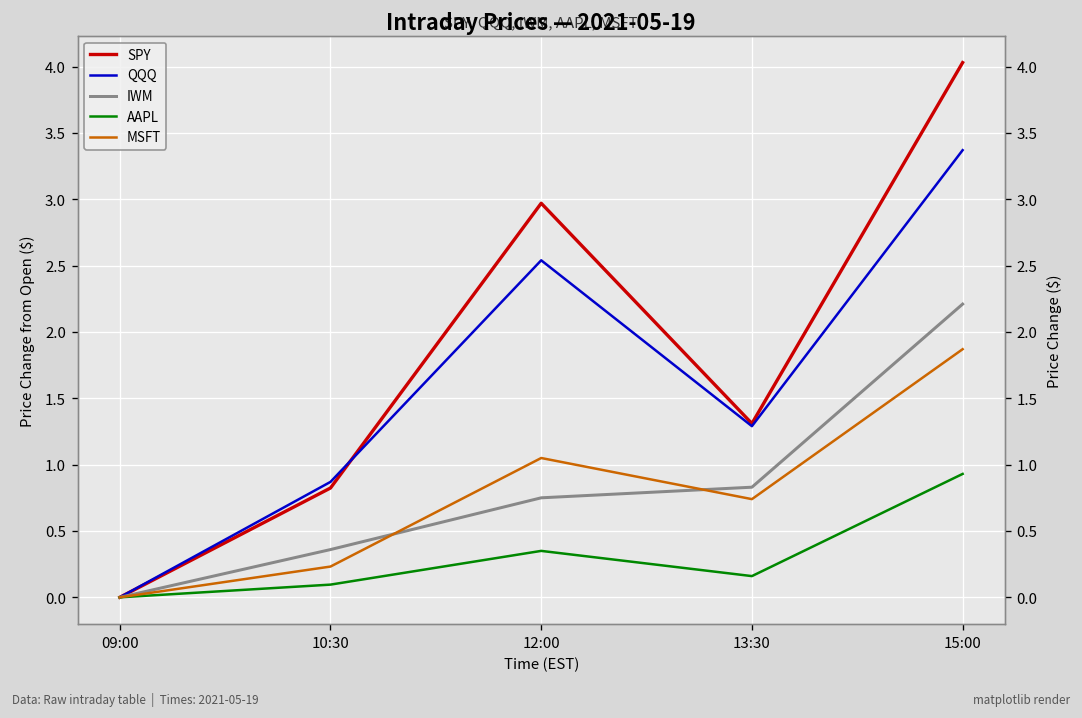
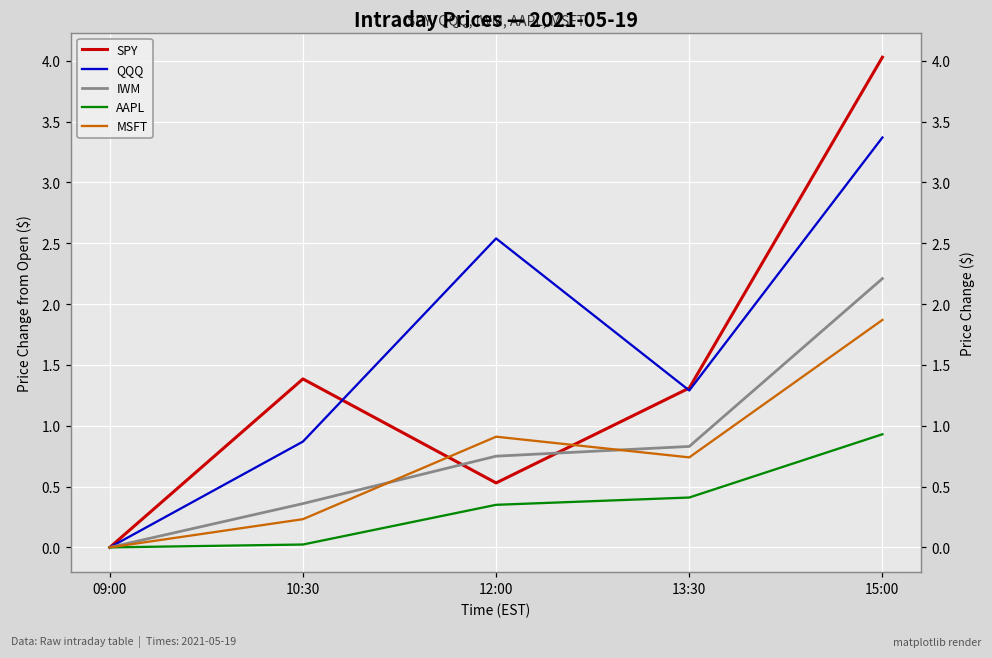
SPY, 10:30: 0.82 -> 1.38
AAPL, 10:30: 0.10 -> 0.02
SPY, 12:00: 2.97 -> 0.53
MSFT, 12:00: 1.05 -> 0.91
AAPL, 13:30: 0.16 -> 0.41
